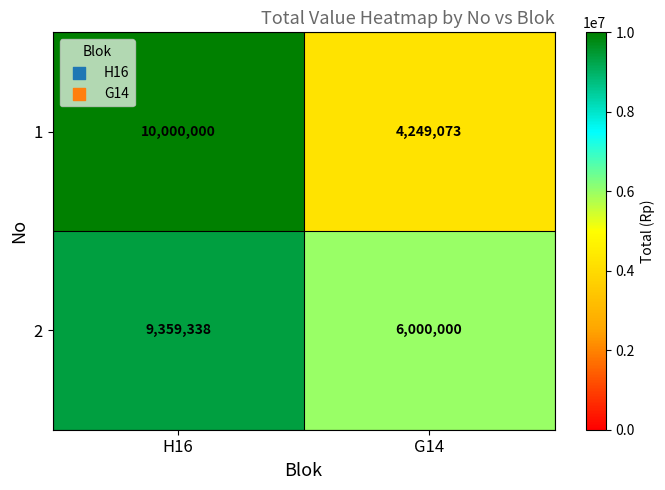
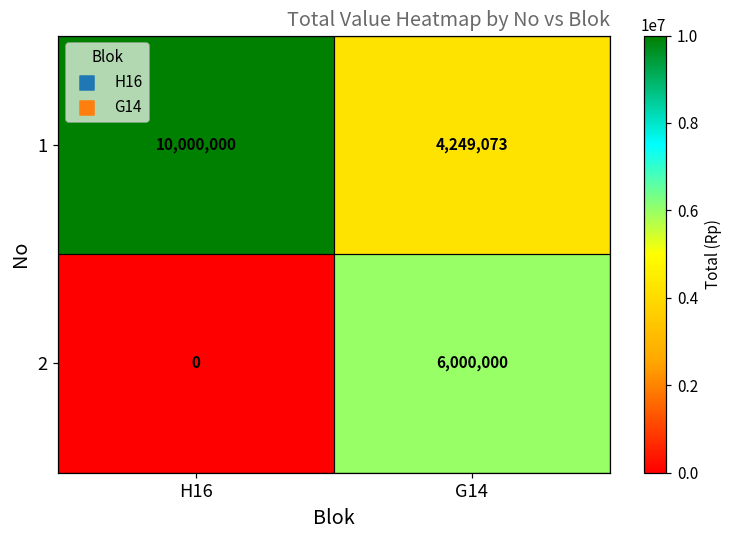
2, H16: 9,359,338 -> 0
